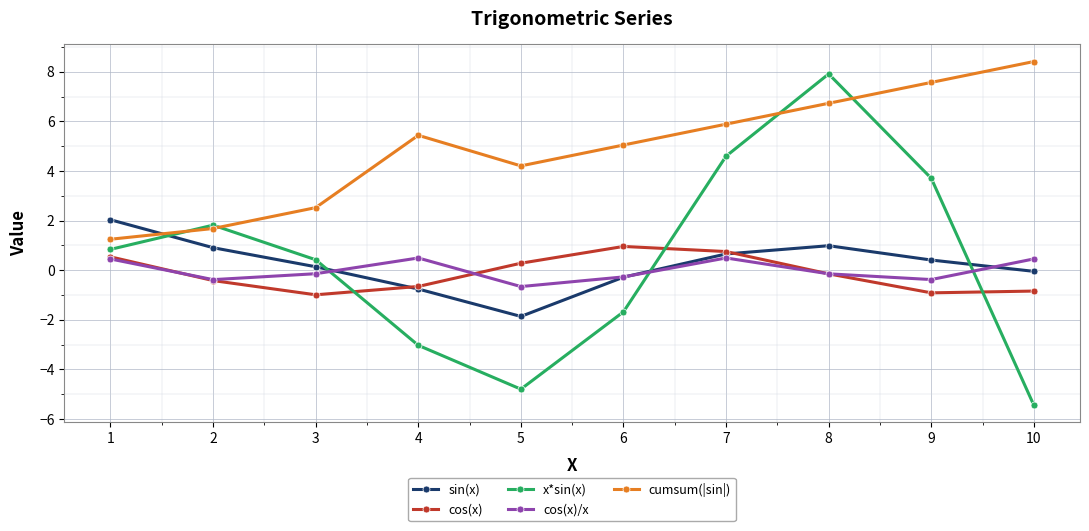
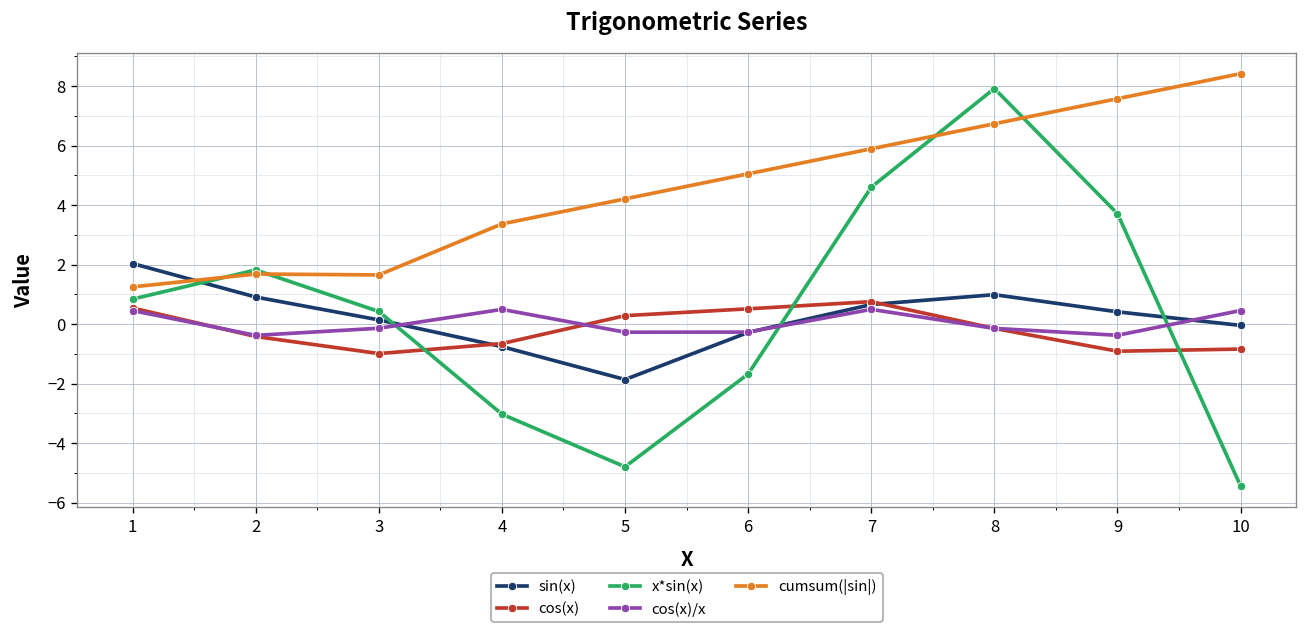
cumsum(|sin|), 3: 2.5 -> 1.7
cumsum(|sin|), 4: 5.4 -> 3.4
cos(x)/x, 5: -0.7 -> -0.3
cos(x), 6: 1.0 -> 0.5
